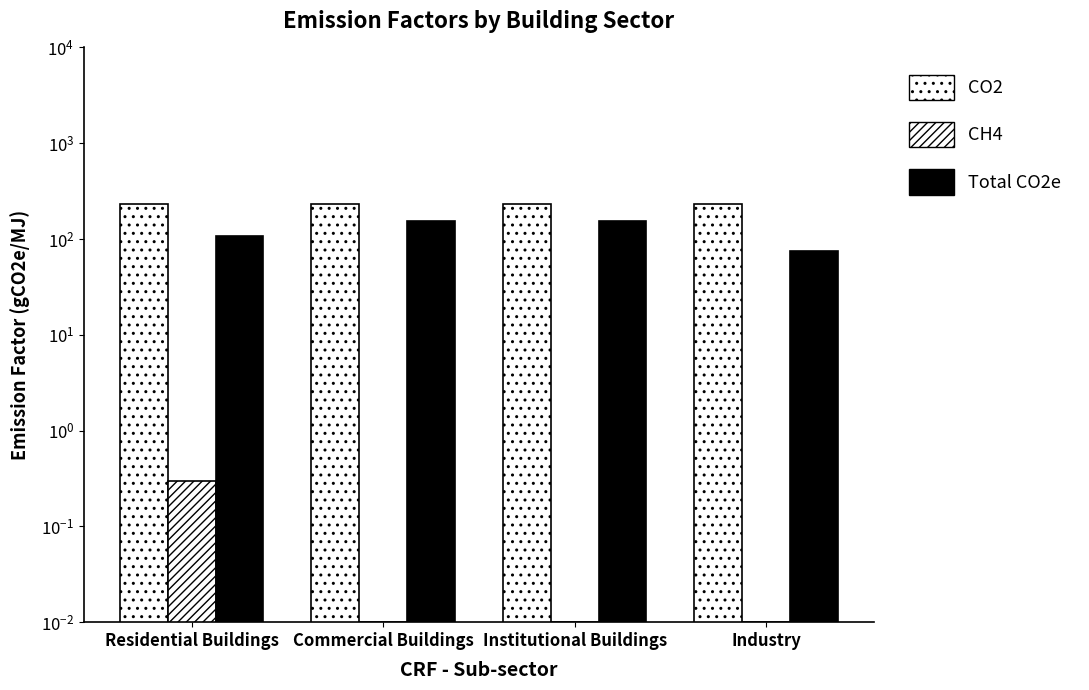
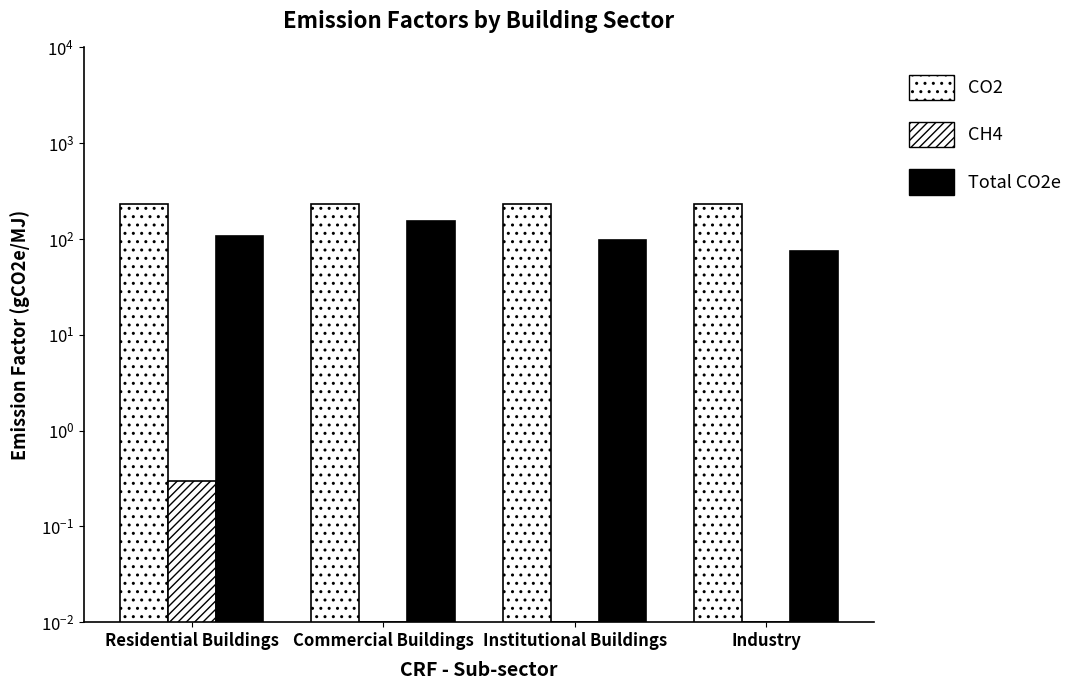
Total CO2e, Institutional Buildings: 150 -> 100
